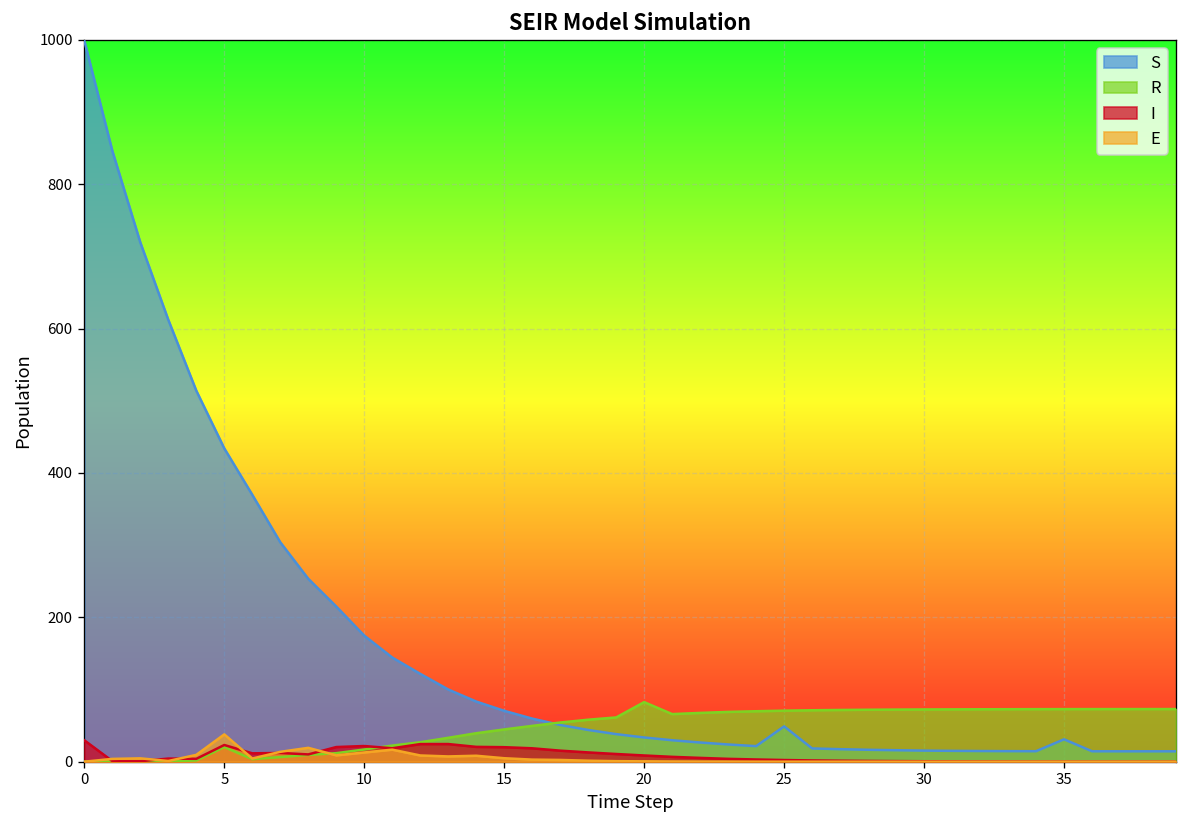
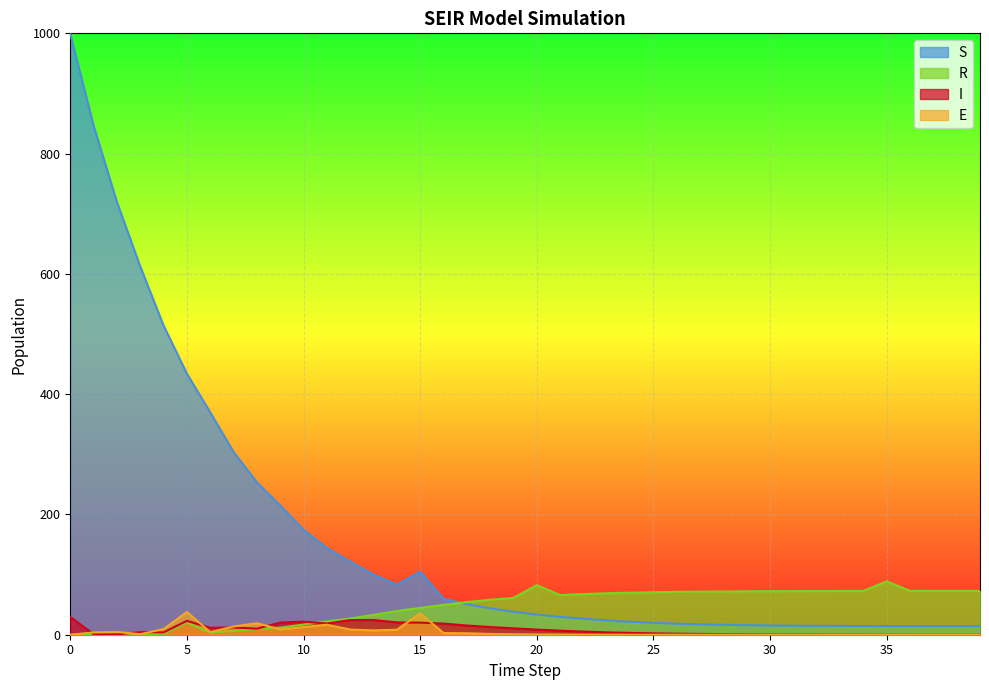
S, 15: 70 -> 100
E, 15: 0 -> 40
S, 25: 50 -> 20
S, 35: 30 -> 10
R, 35: 70 -> 90
